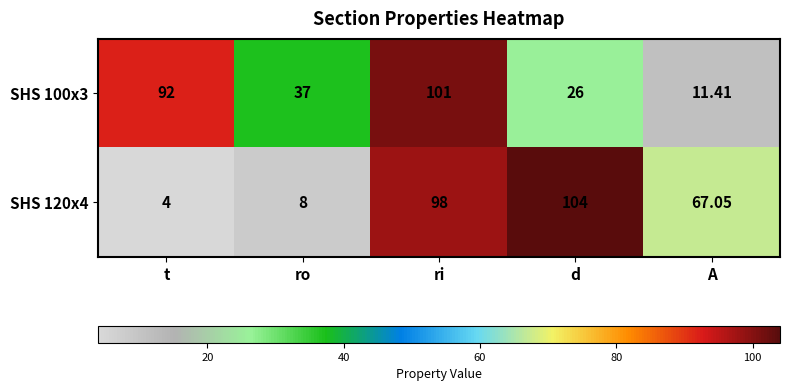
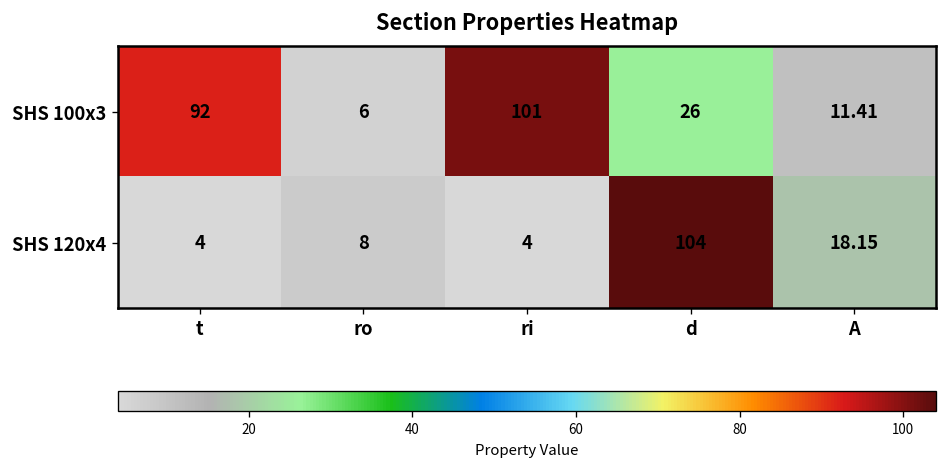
SHS 100x3, ro: 37 -> 6
SHS 120x4, ri: 98 -> 4
SHS 120x4, A: 67.05 -> 18.15
